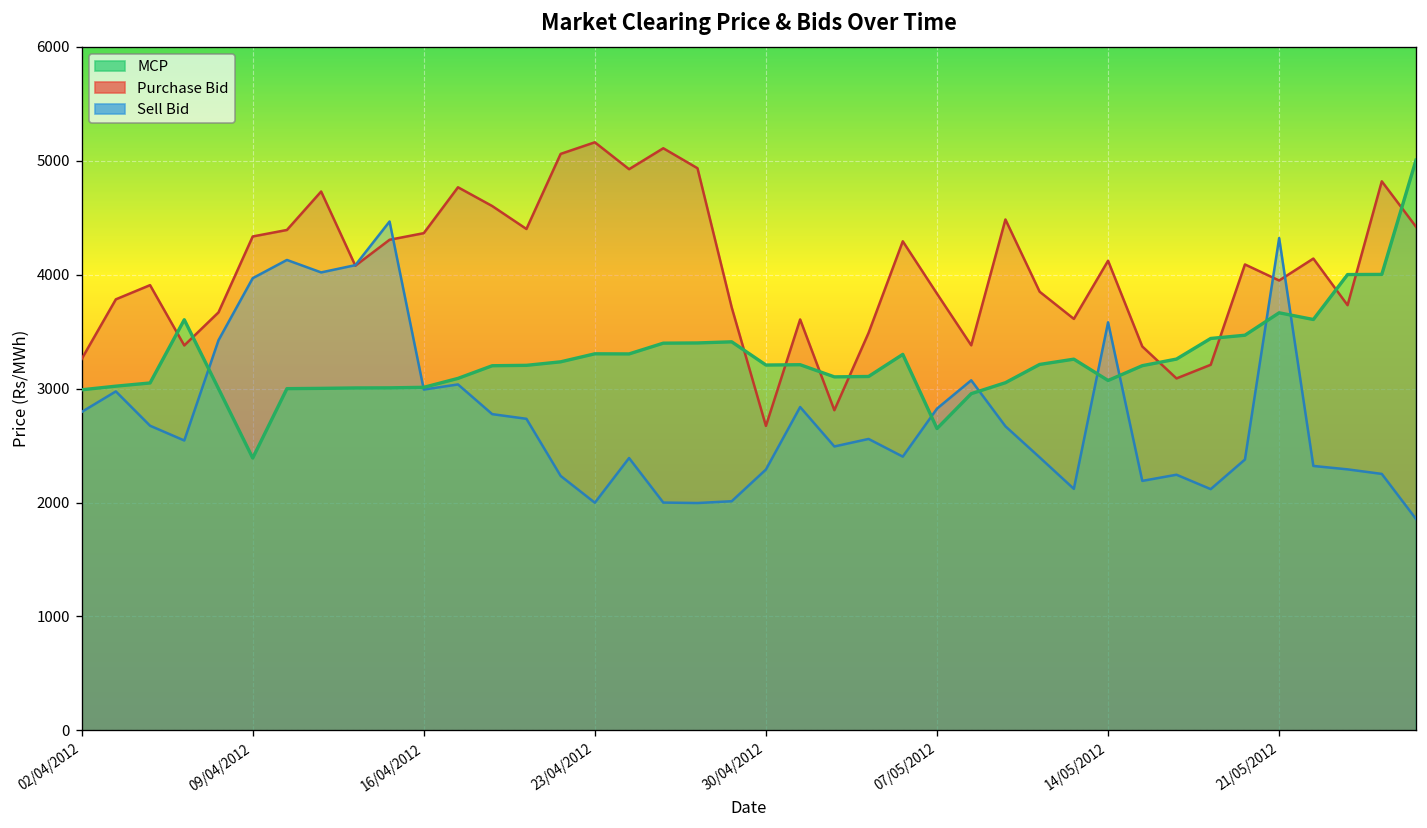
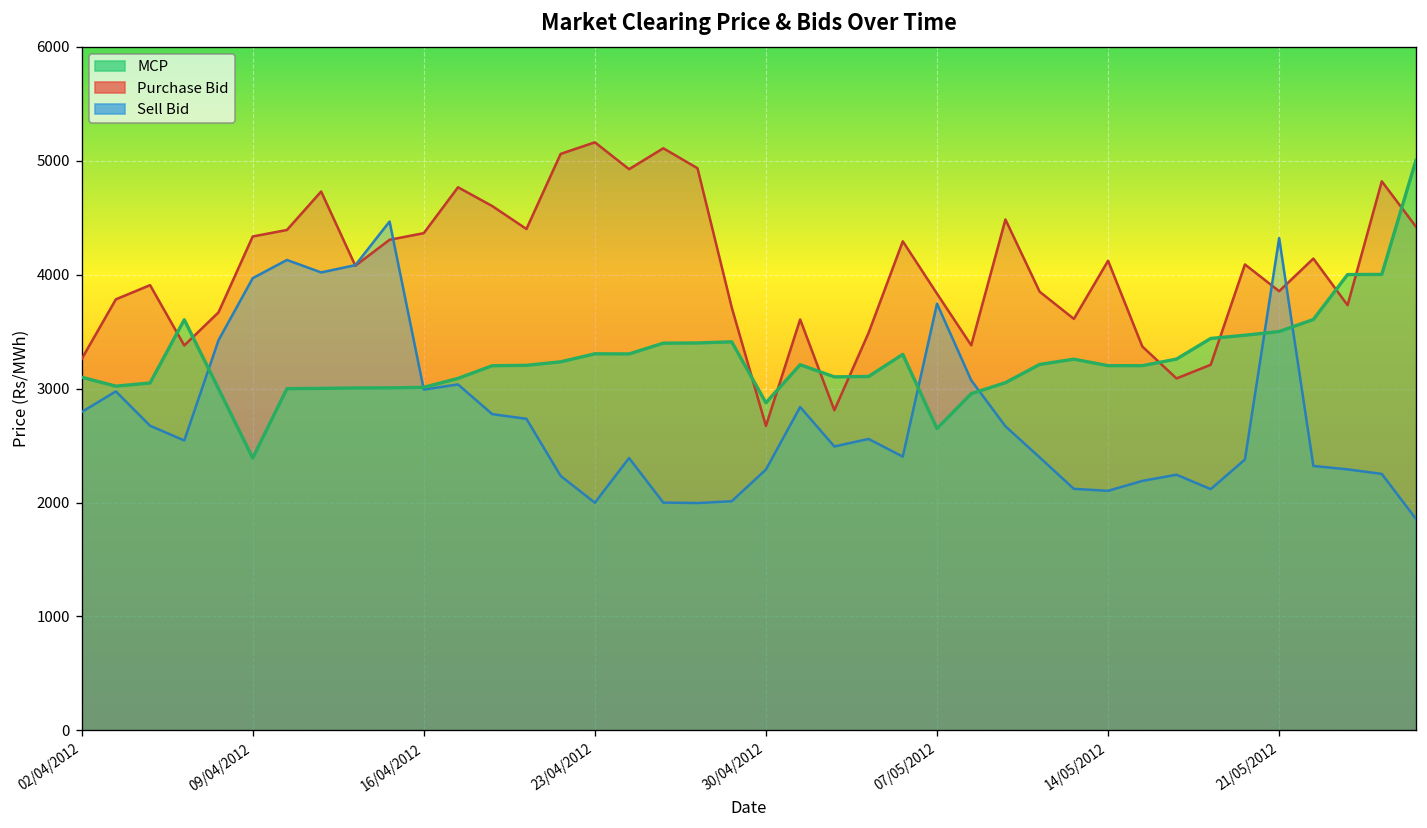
MCP, 02/04/2012: 3000 -> 3100
MCP, 30/04/2012: 3200 -> 2900
Sell Bid, 07/05/2012: 2800 -> 3700
Sell Bid, 14/05/2012: 3600 -> 2100
MCP, 14/05/2012: 3100 -> 3200
Purchase Bid, 21/05/2012: 3950 -> 3850
MCP, 21/05/2012: 3700 -> 3500
